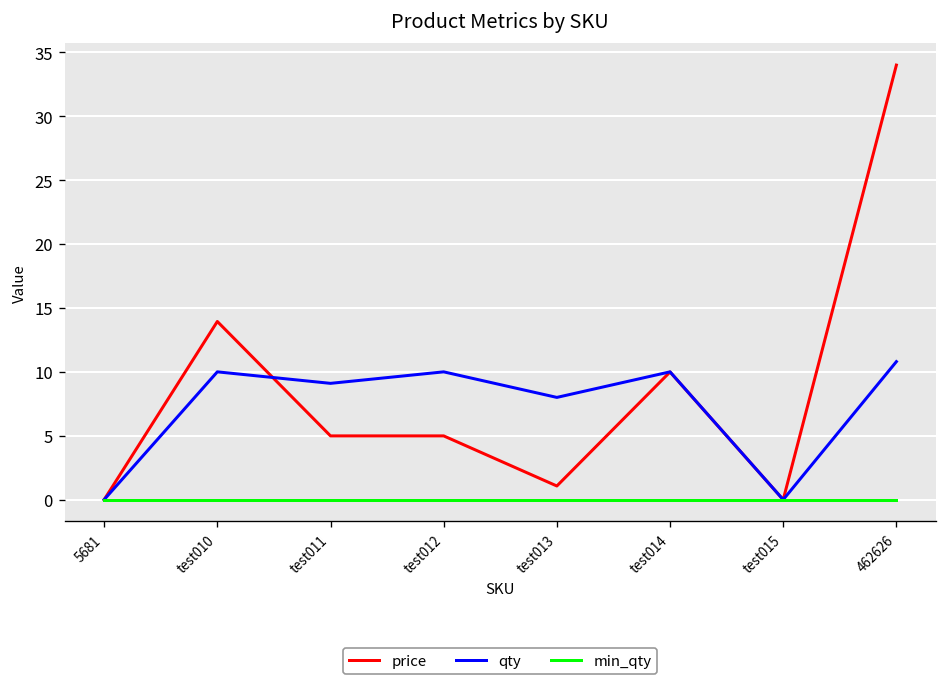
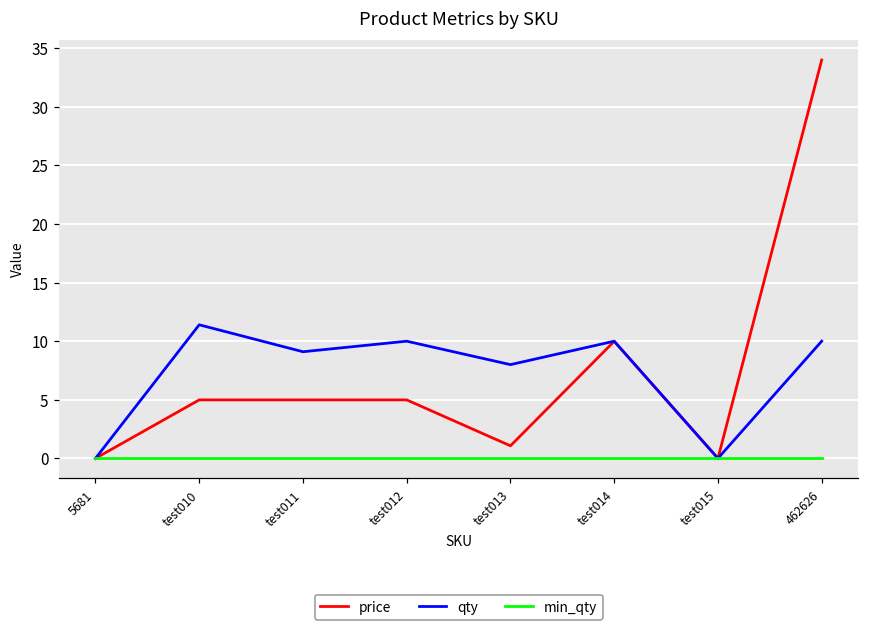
price, test010: 13.9 -> 5.0
qty, test010: 10.0 -> 11.4
qty, 462626: 10.8 -> 10.0
